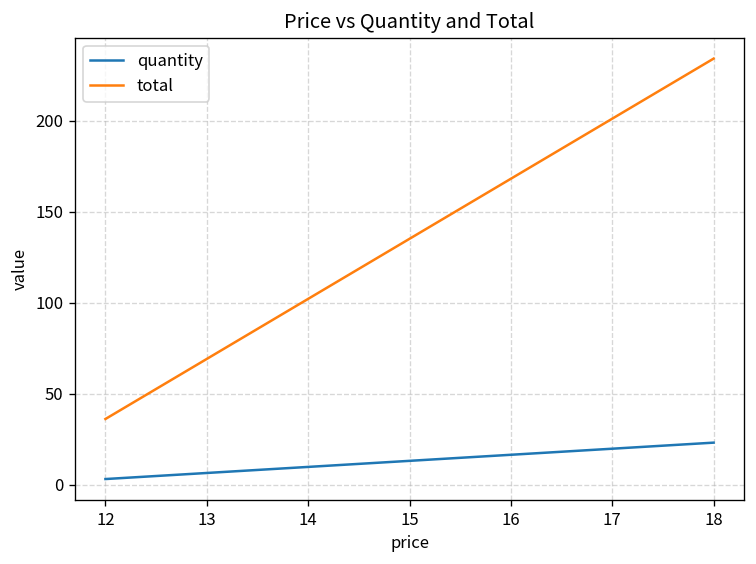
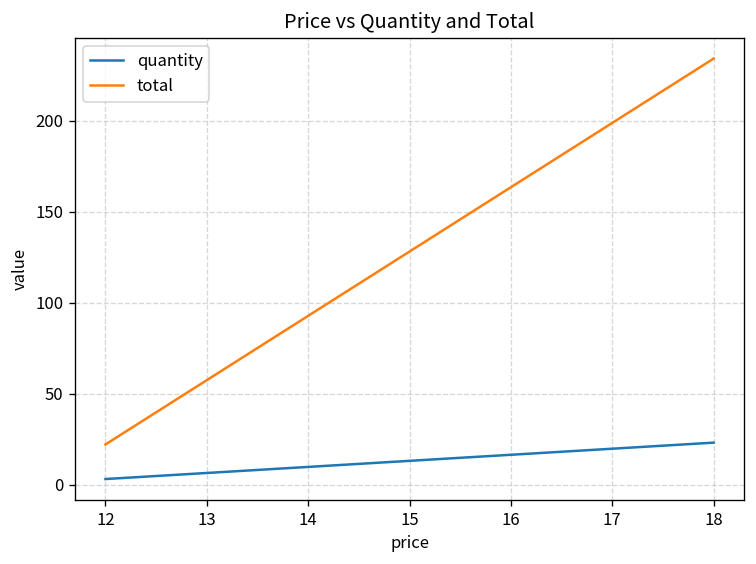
total, 12: 36 -> 22
